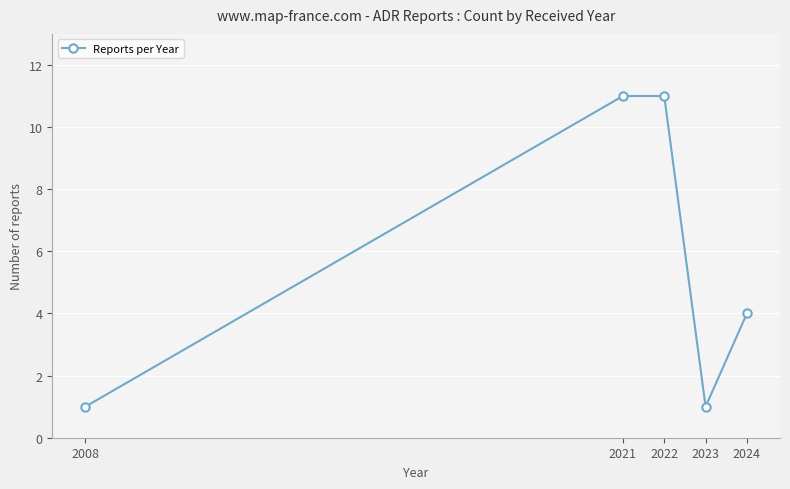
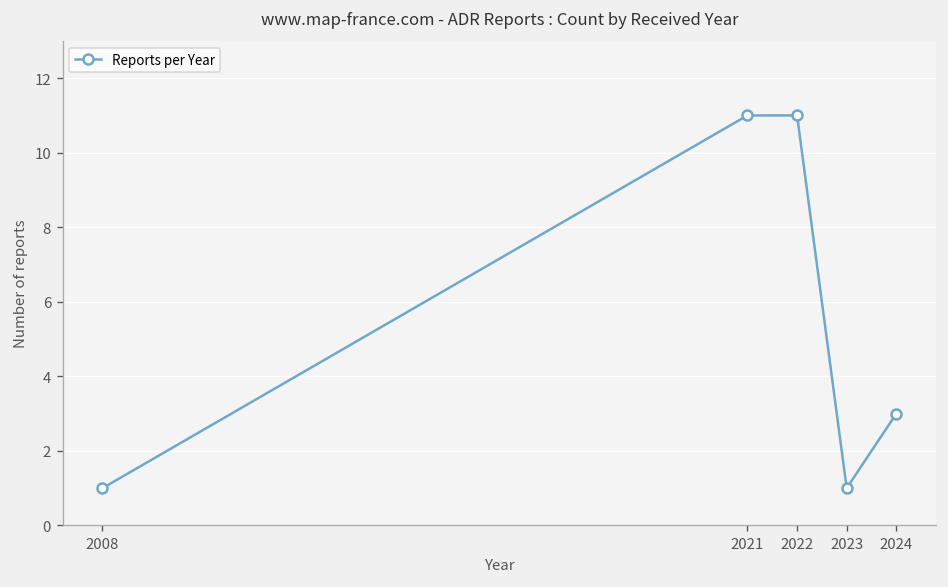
2024: 4 -> 3
